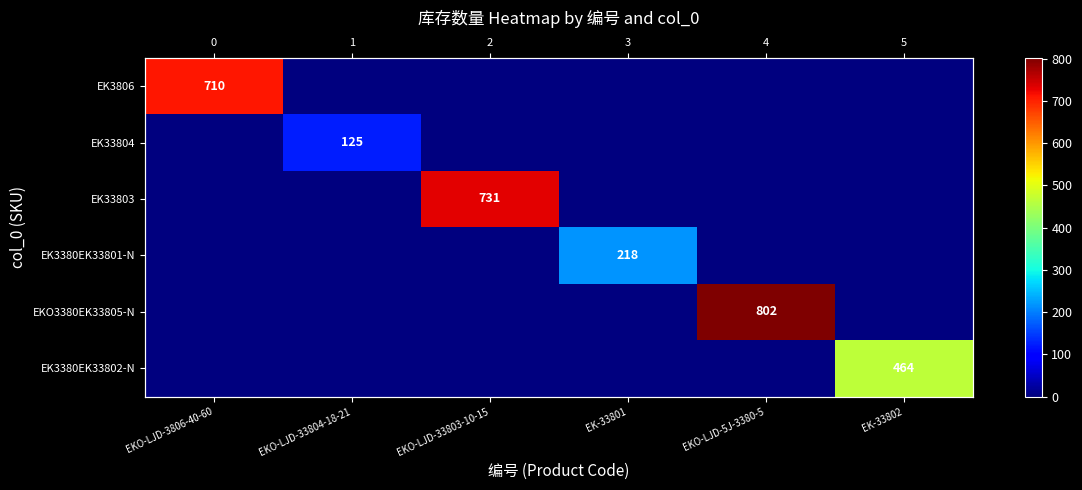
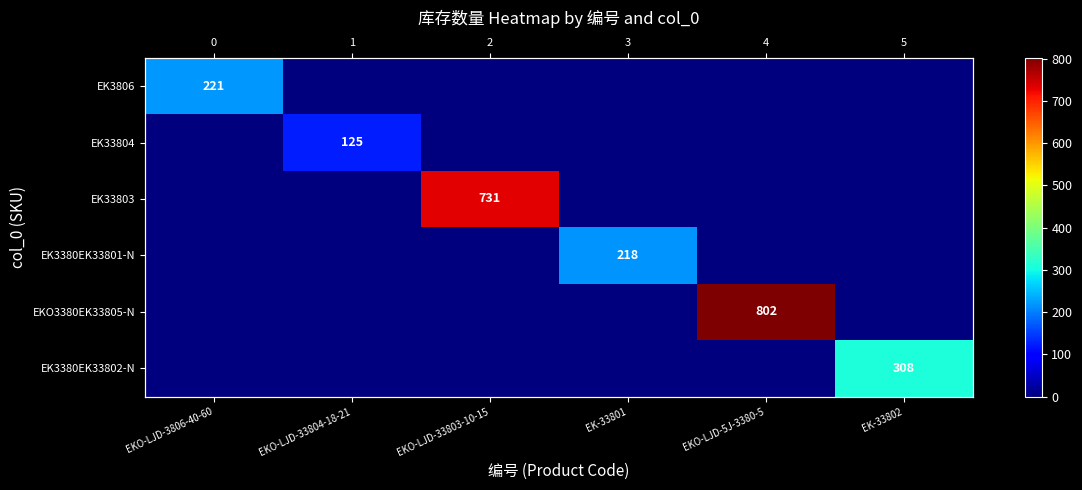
EK3806, EKO-LJD-3806-40-60: 710 -> 221
EK3380EK33802-N, EK-33802: 464 -> 308
